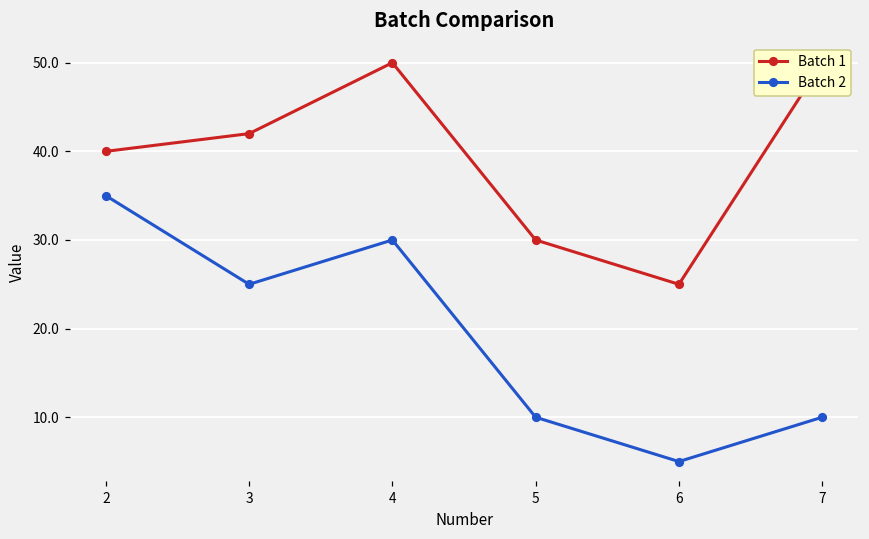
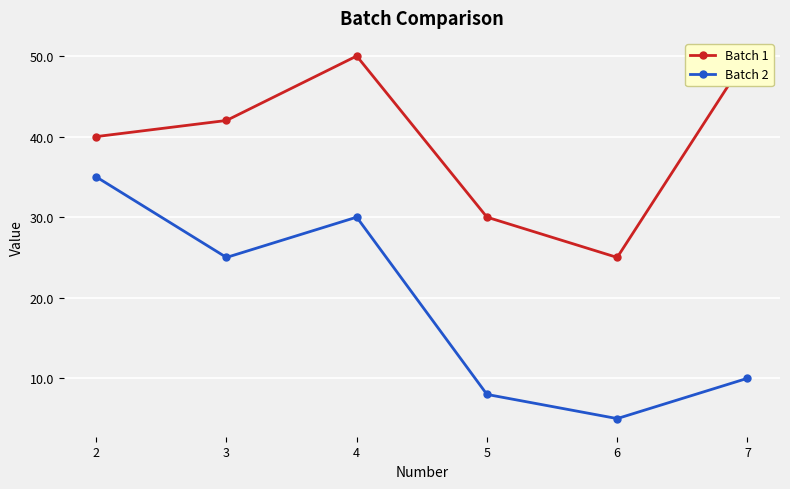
Batch 2, 5: 10 -> 8
